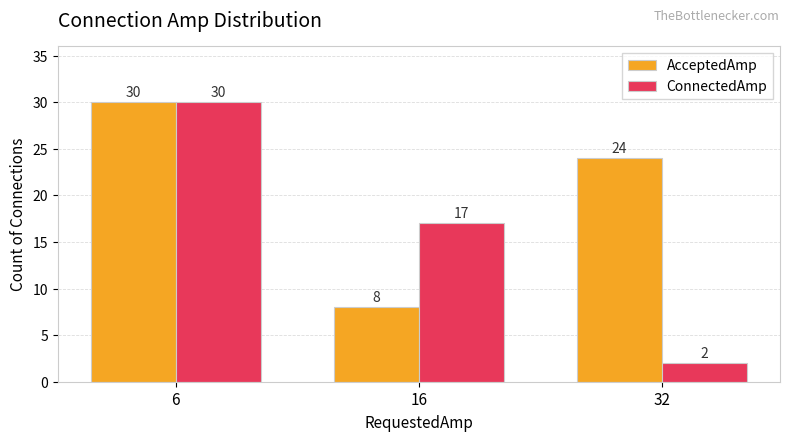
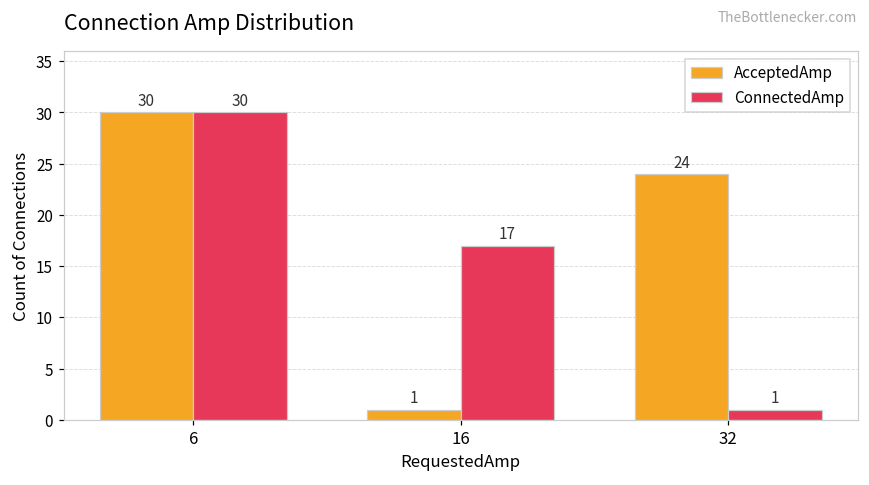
AcceptedAmp, 16: 8 -> 1
ConnectedAmp, 32: 2 -> 1
